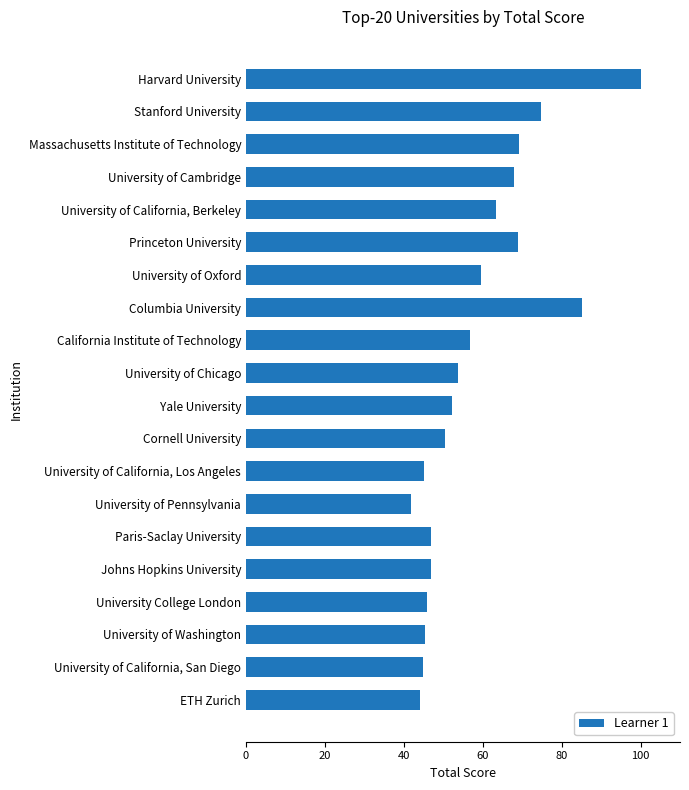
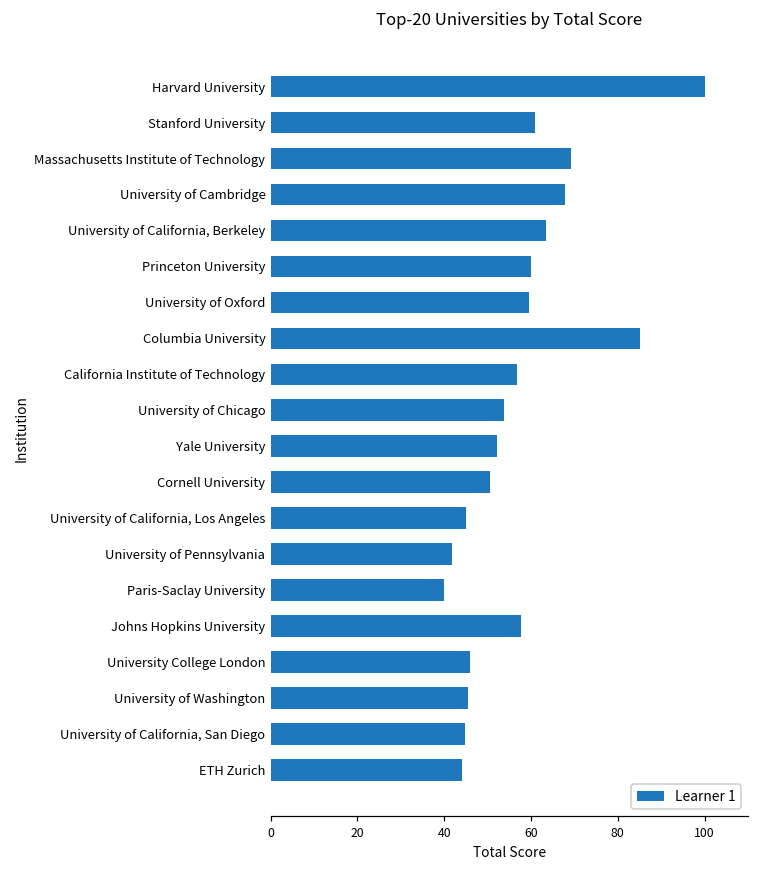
Stanford University: 75 -> 61
Princeton University: 69 -> 60
Paris-Saclay University: 47 -> 40
Johns Hopkins University: 47 -> 58
